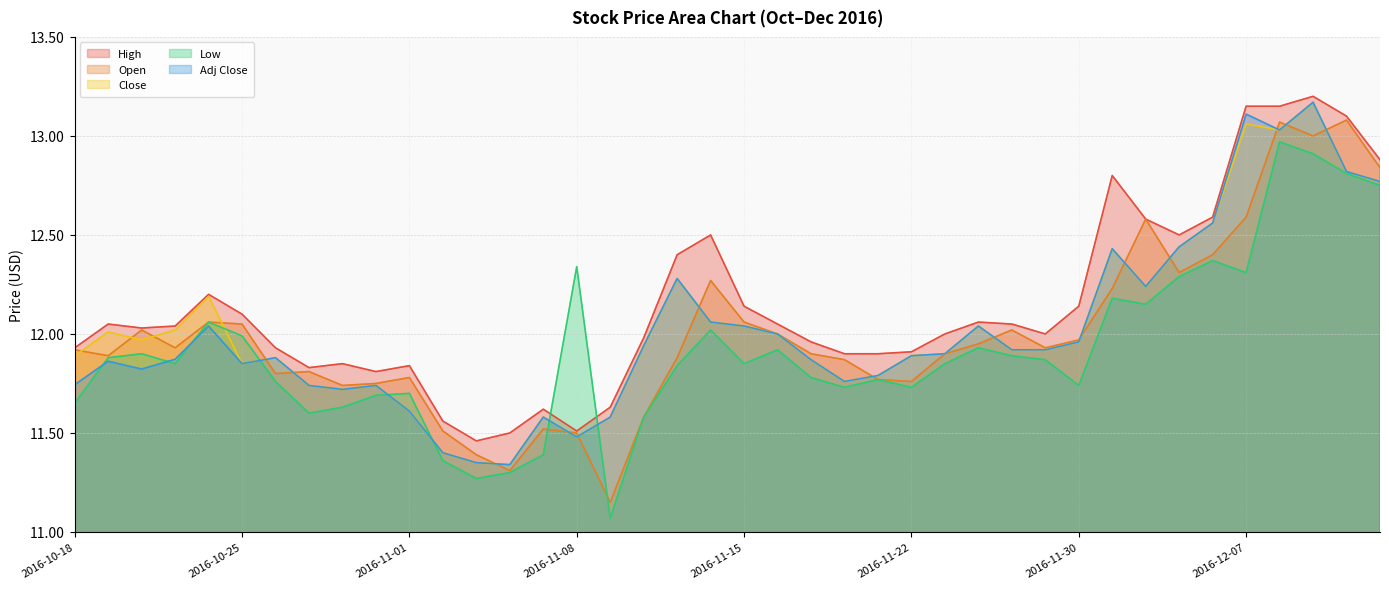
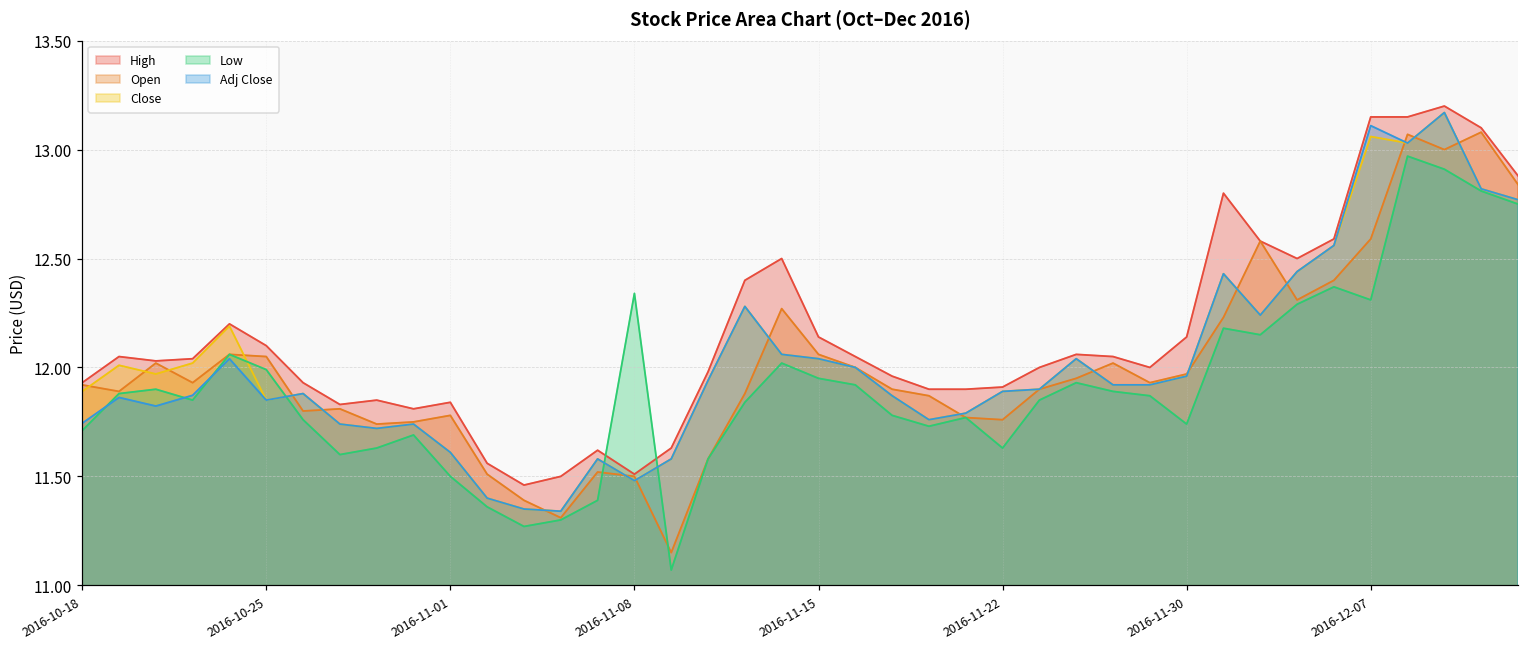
Low, 2016-10-18: 11.65 -> 11.71
Low, 2016-11-01: 11.7 -> 11.5
Low, 2016-11-15: 11.85 -> 11.95
Low, 2016-11-22: 11.73 -> 11.63
